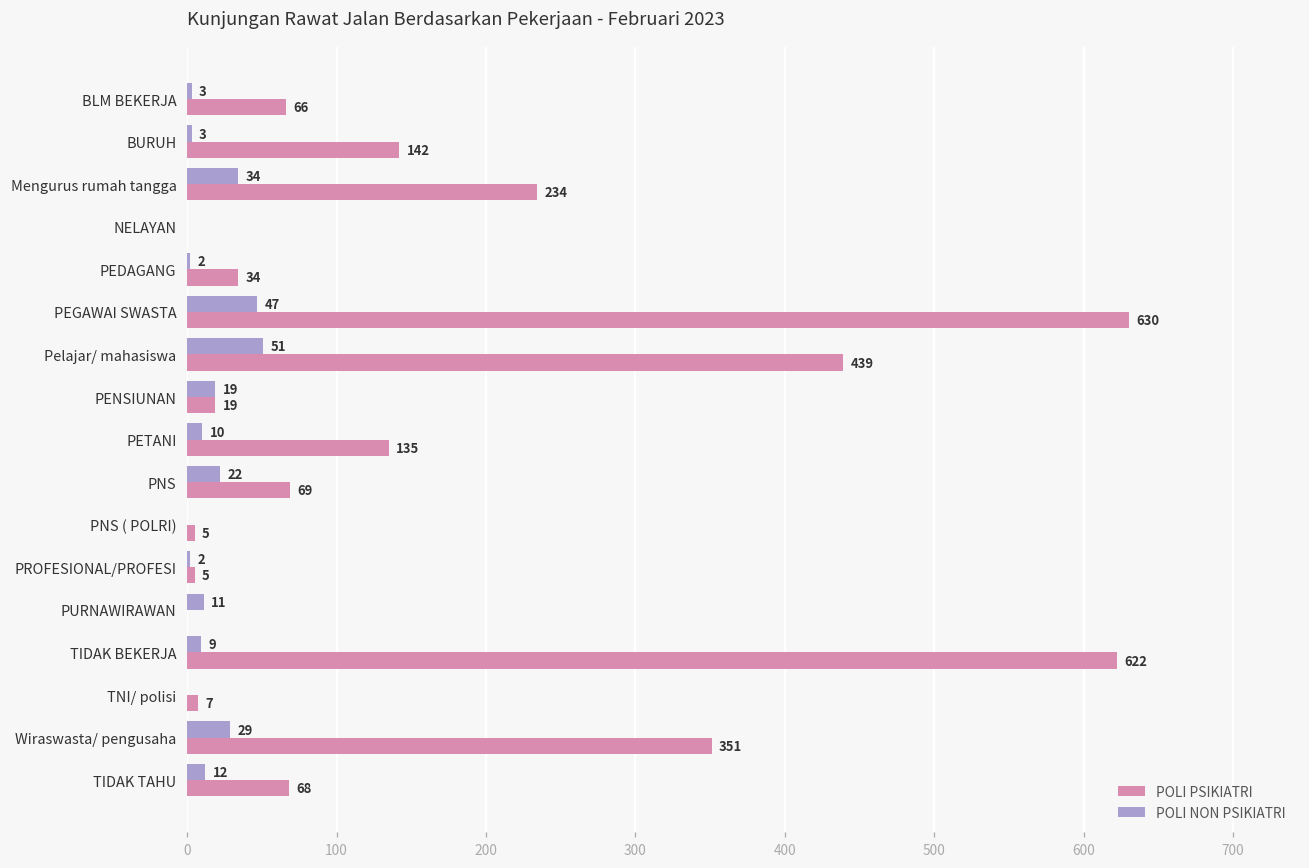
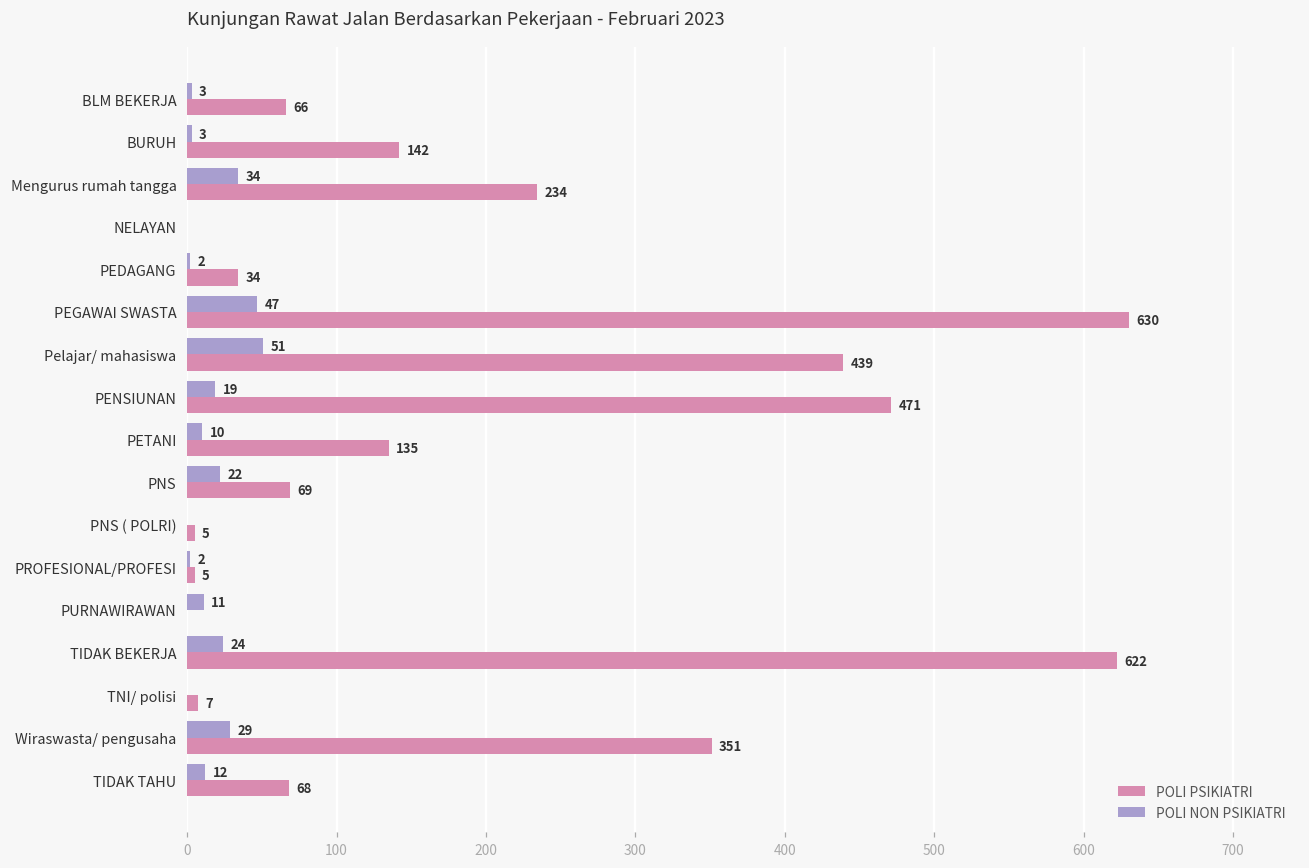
POLI PSIKIATRI, PENSIUNAN: 19 -> 471
POLI NON PSIKIATRI, TIDAK BEKERJA: 9 -> 24
